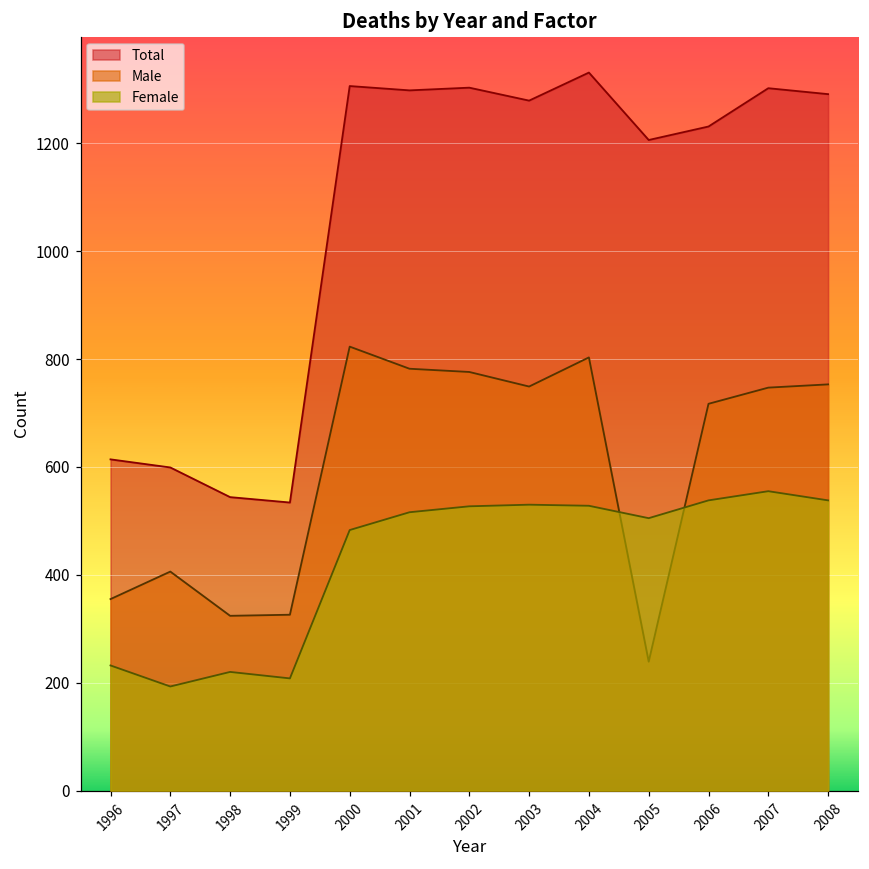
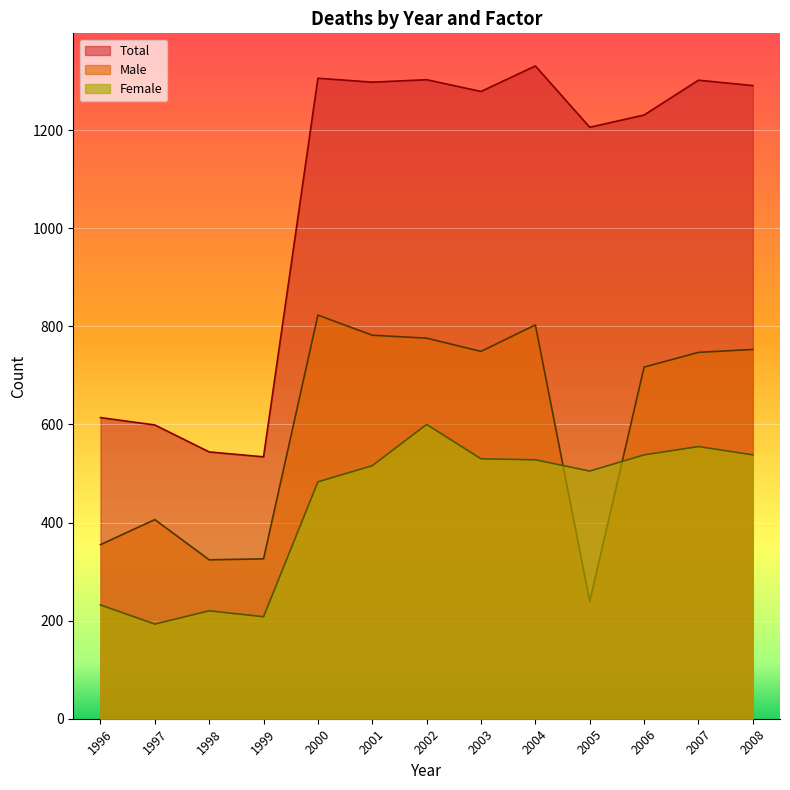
Female, 2002: 530 -> 600
